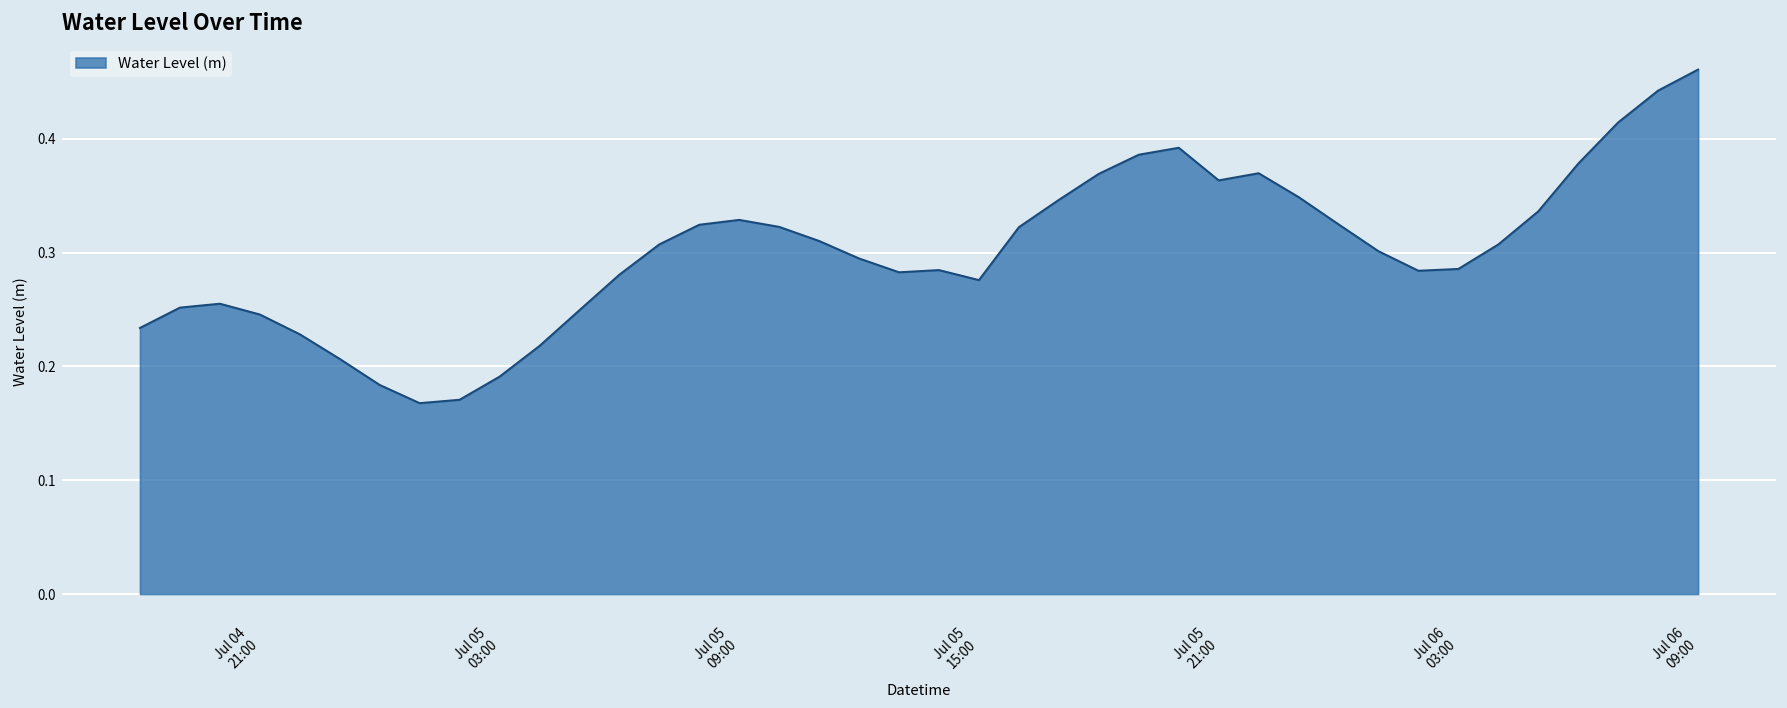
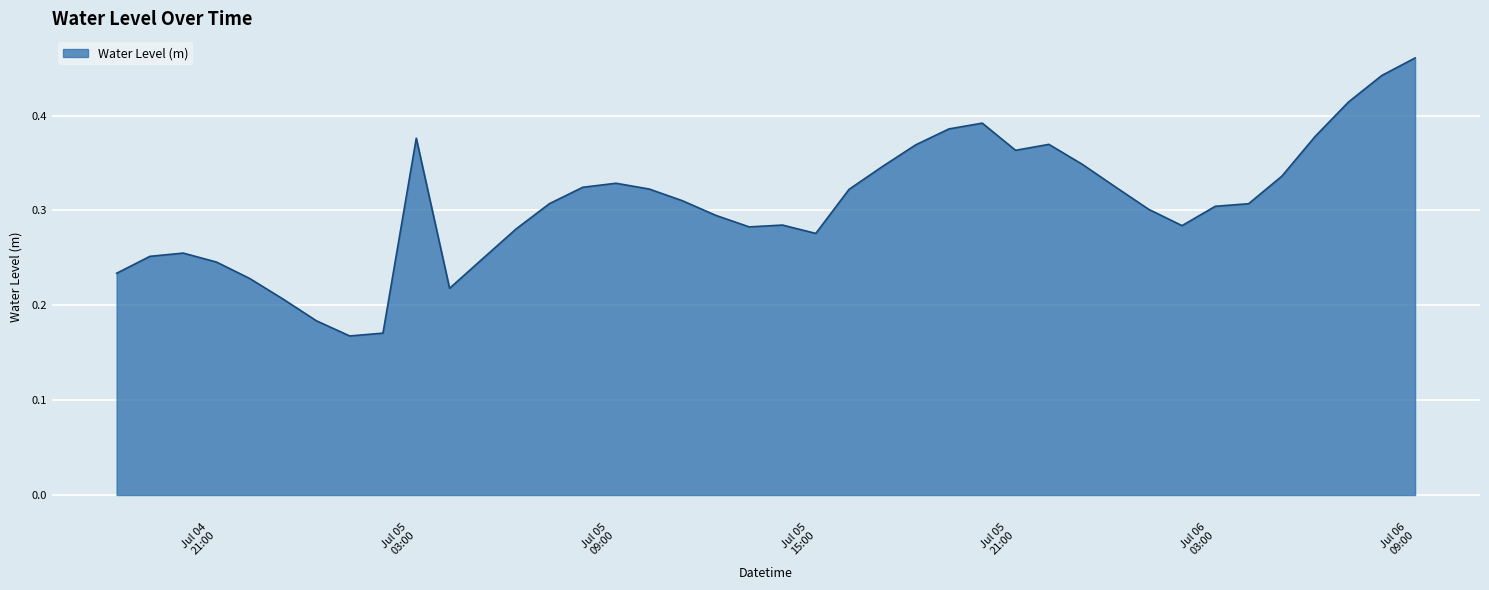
Jul 05 03:00: 0.19 -> 0.38
Jul 06 03:00: 0.29 -> 0.30
